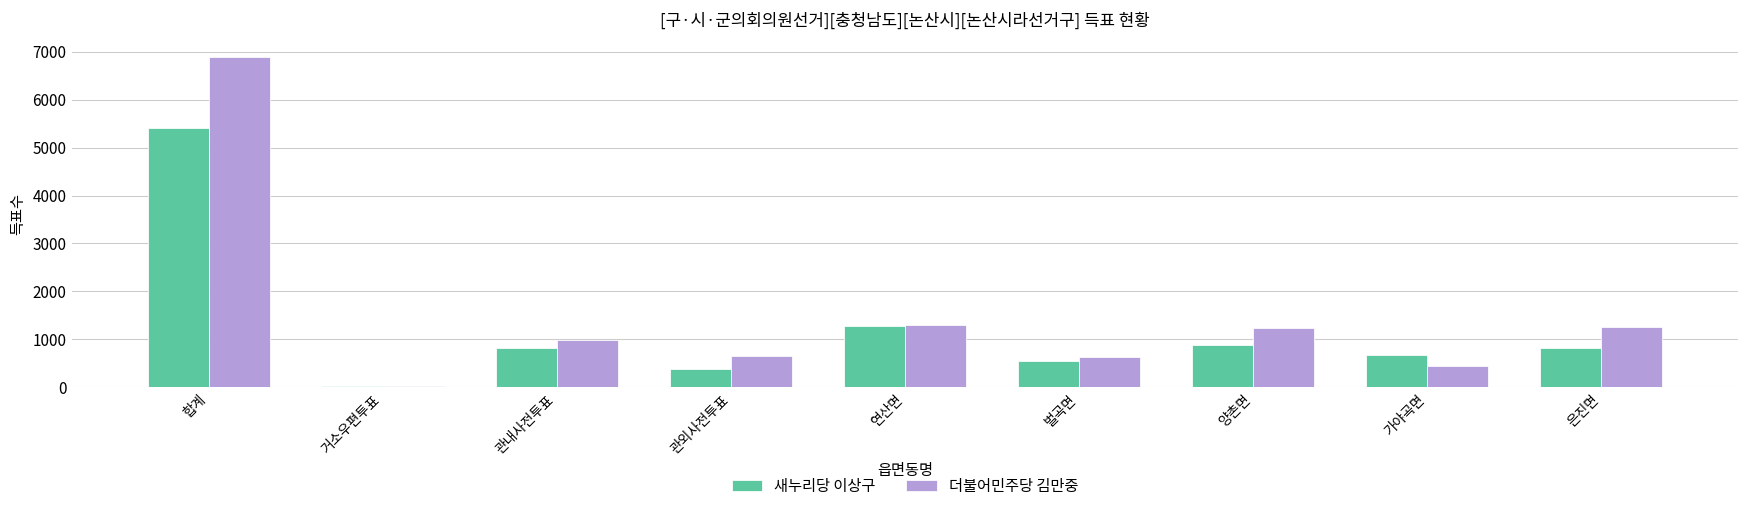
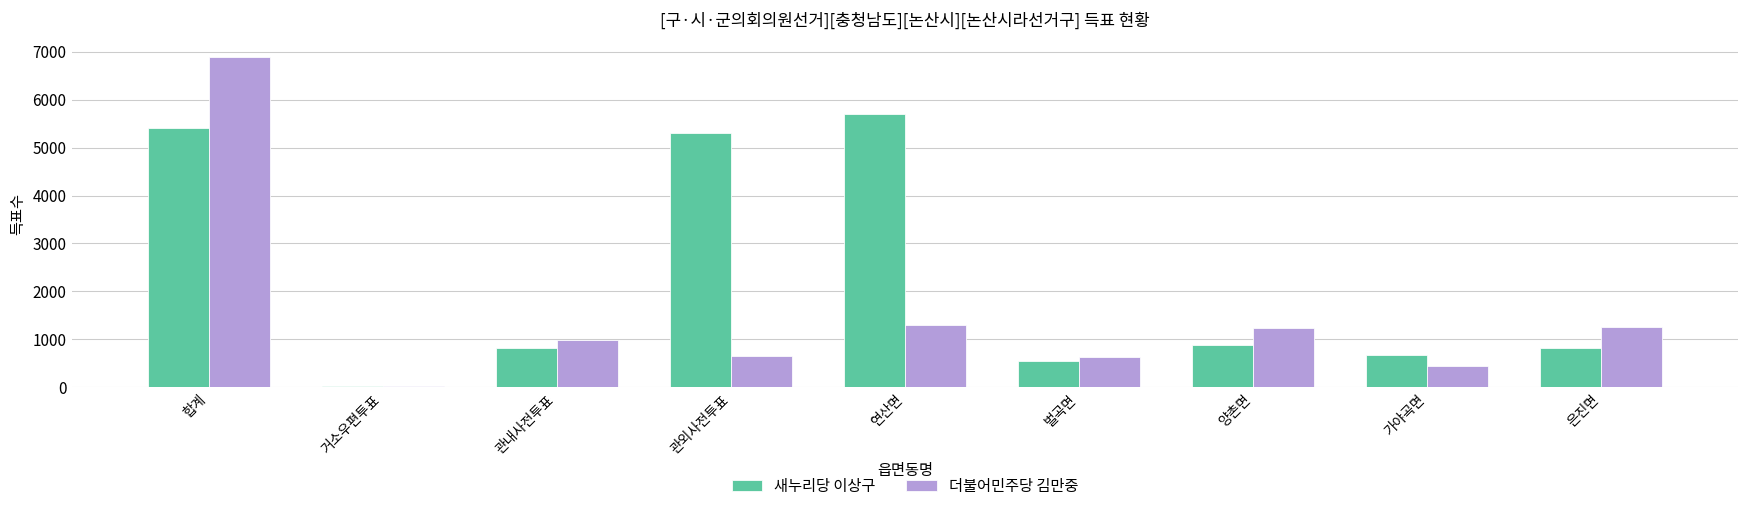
새누리당 이상구, 관외사전투표: 400 -> 5300
새누리당 이상구, 연산면: 1300 -> 5700
